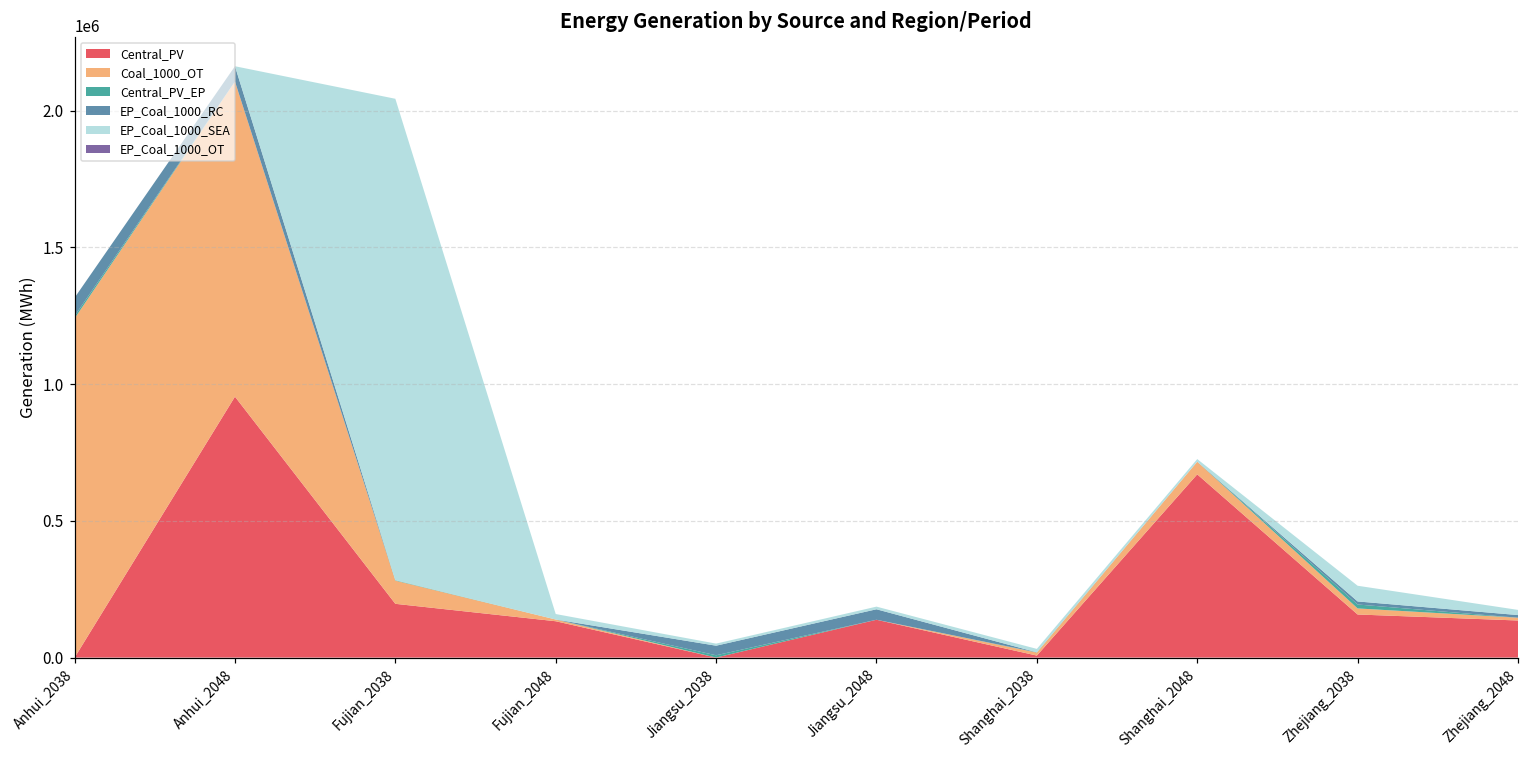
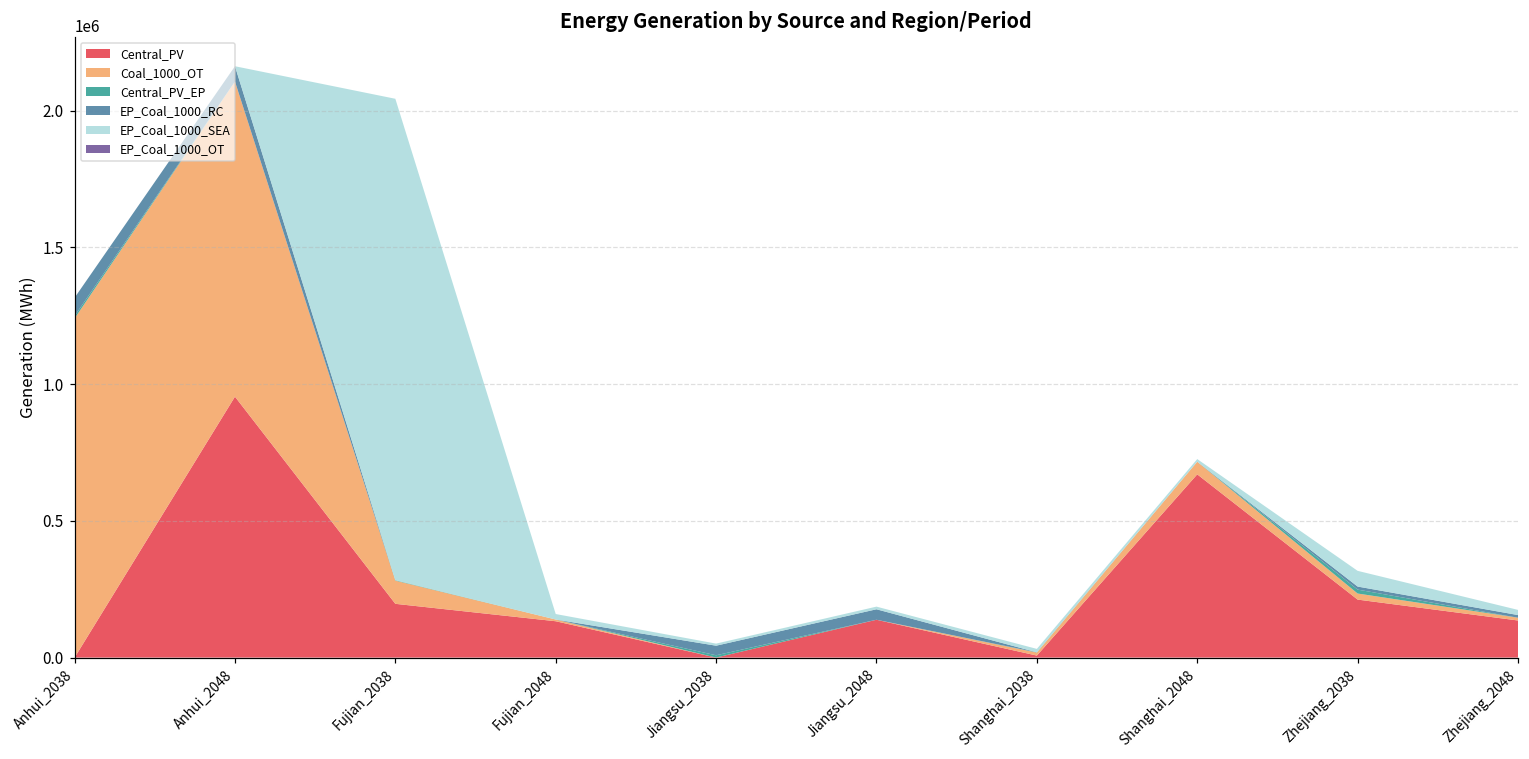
Central_PV, Zhejiang_2038: 160000 -> 210000
